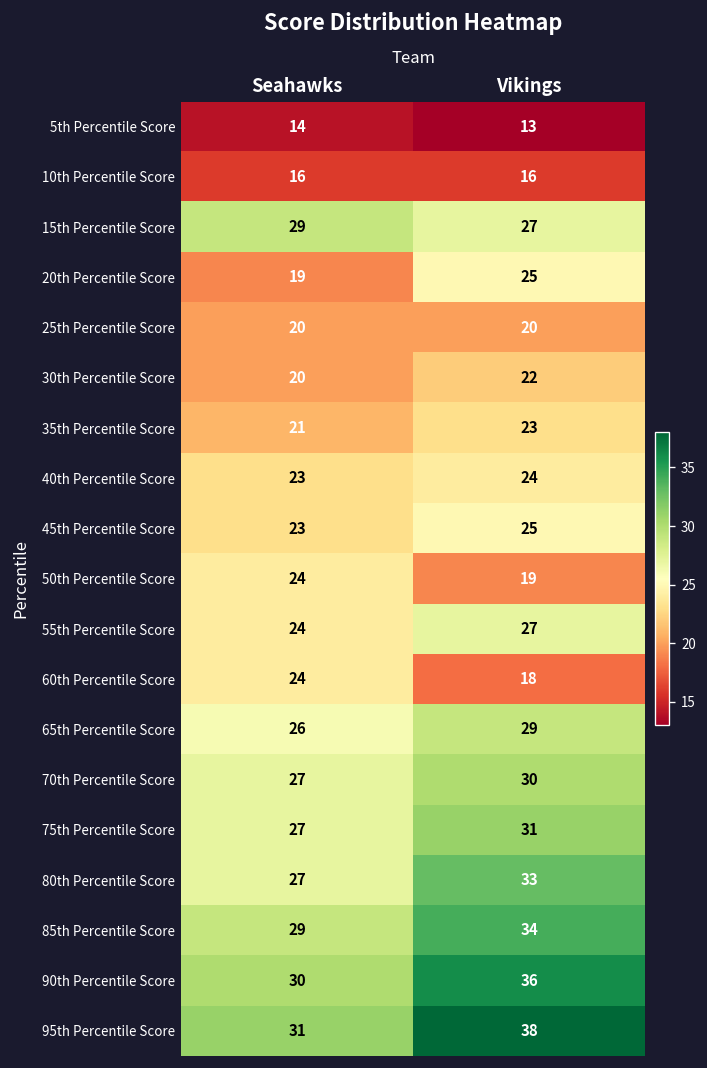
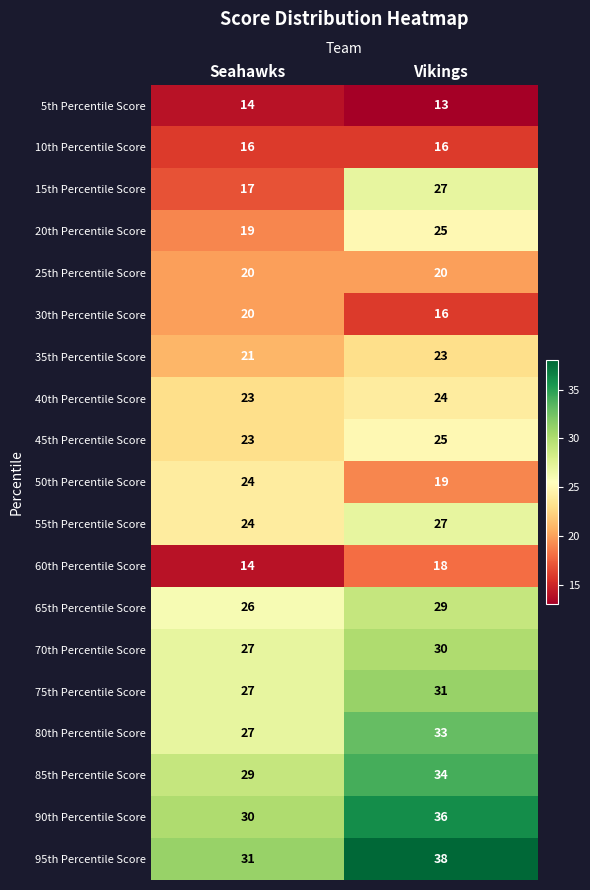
15th Percentile Score, Seahawks: 29 -> 17
30th Percentile Score, Vikings: 22 -> 16
60th Percentile Score, Seahawks: 24 -> 14
